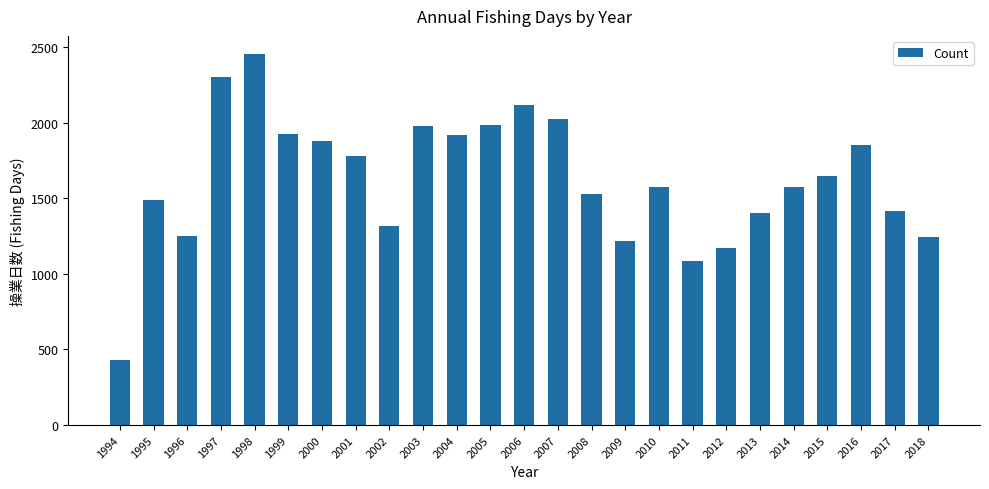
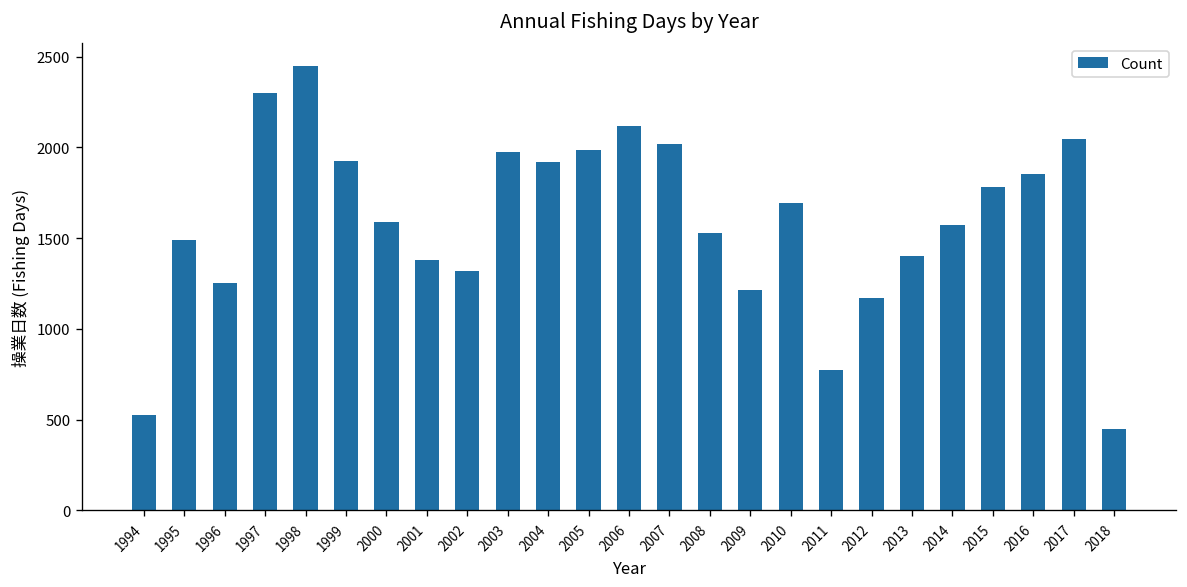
1994: 430 -> 530
2000: 1880 -> 1590
2001: 1780 -> 1380
2010: 1570 -> 1700
2011: 1080 -> 780
2015: 1650 -> 1780
2017: 1410 -> 2050
2018: 1240 -> 450
